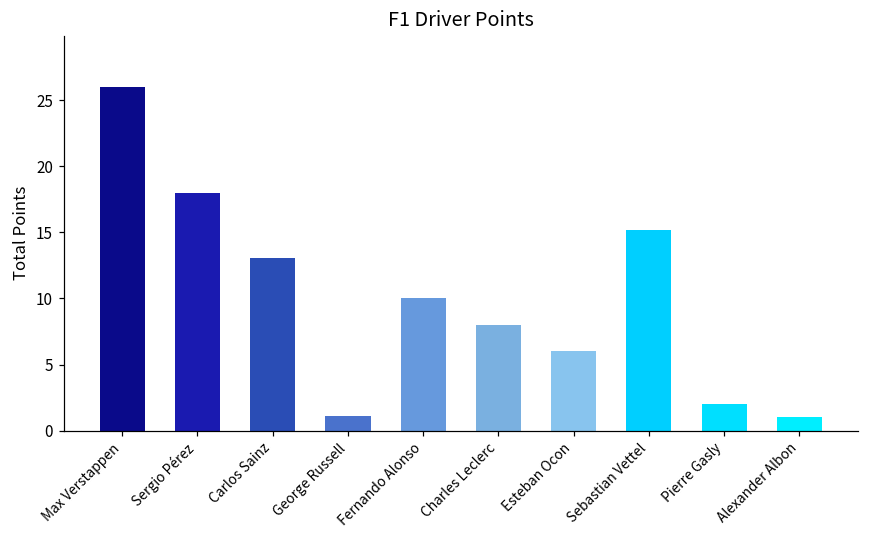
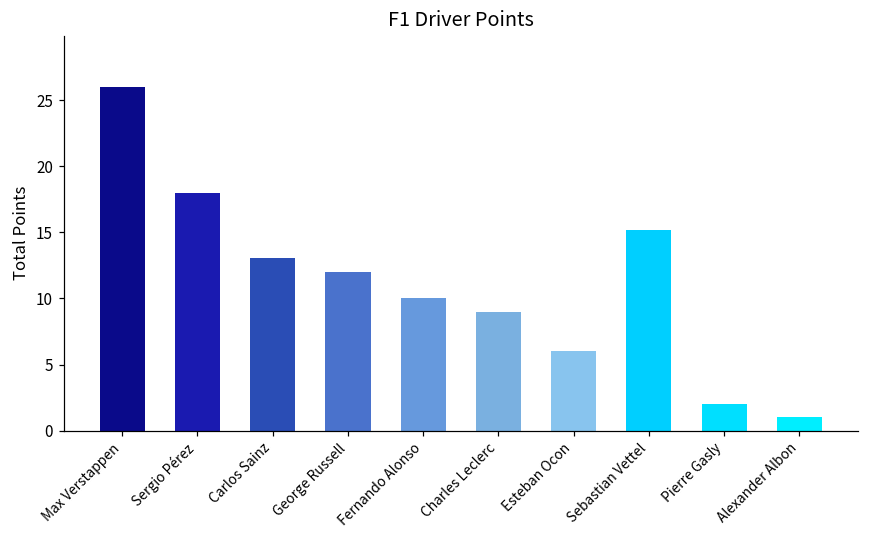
George Russell: 1.1 -> 12.0
Charles Leclerc: 8 -> 9
